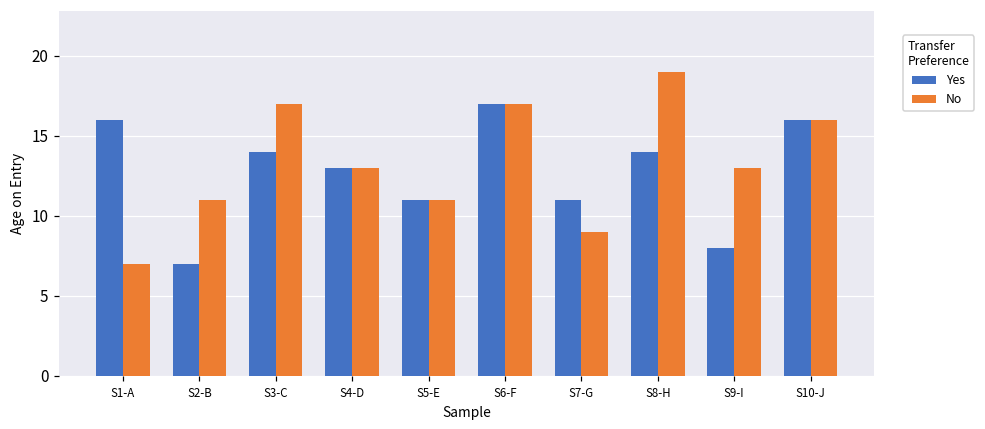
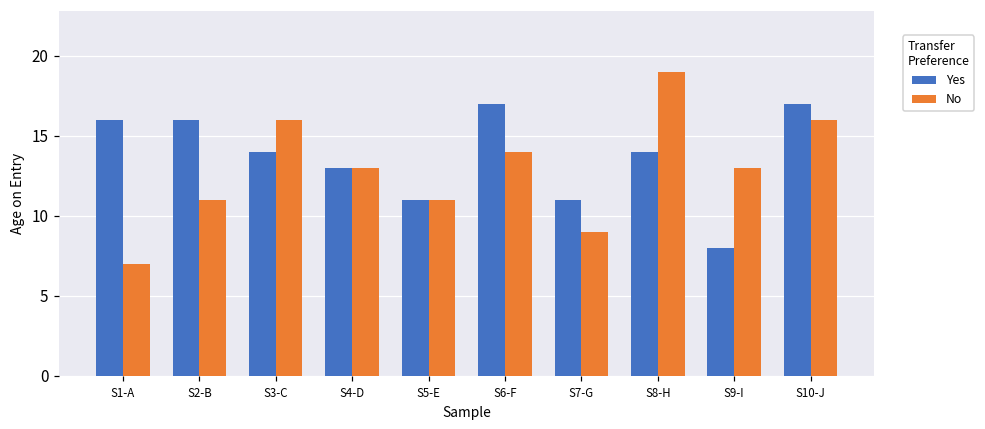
Yes, S2-B: 7 -> 16
No, S3-C: 17 -> 16
No, S6-F: 17 -> 14
Yes, S10-J: 16 -> 17
